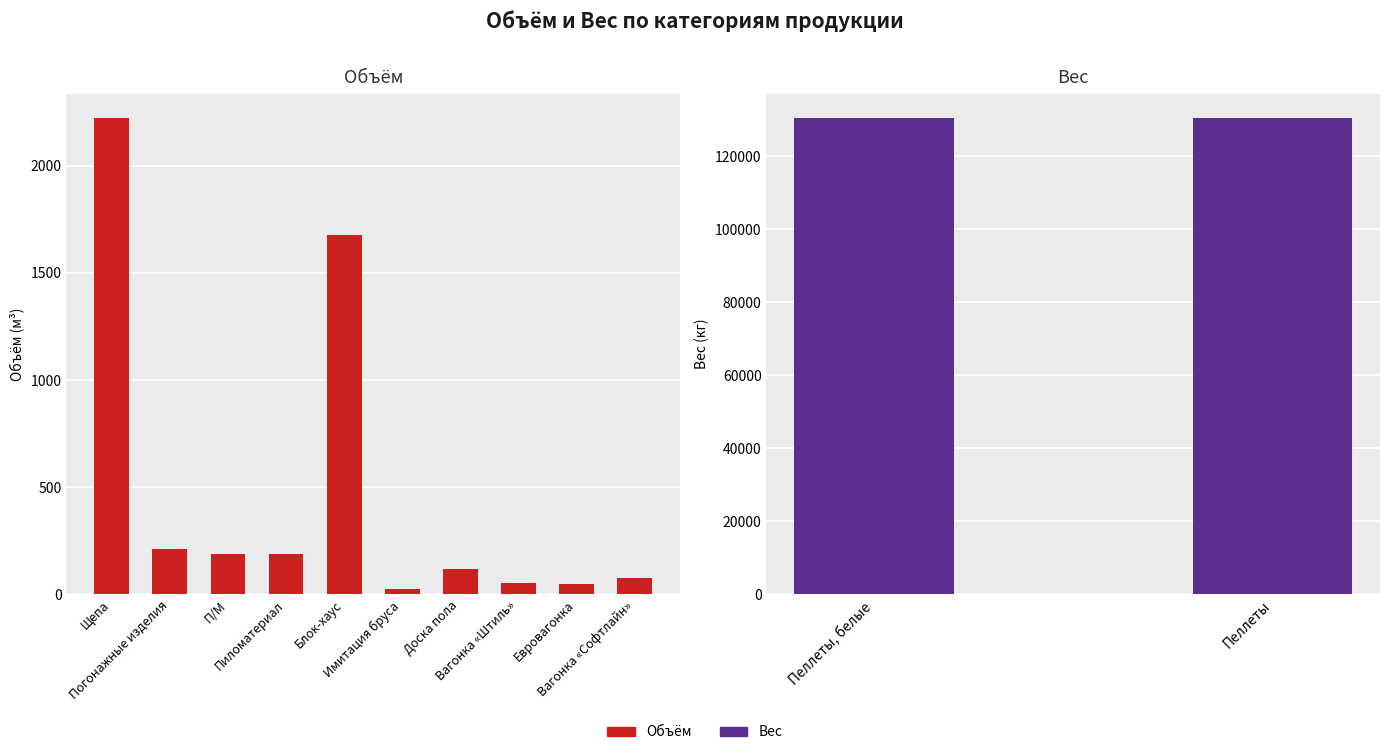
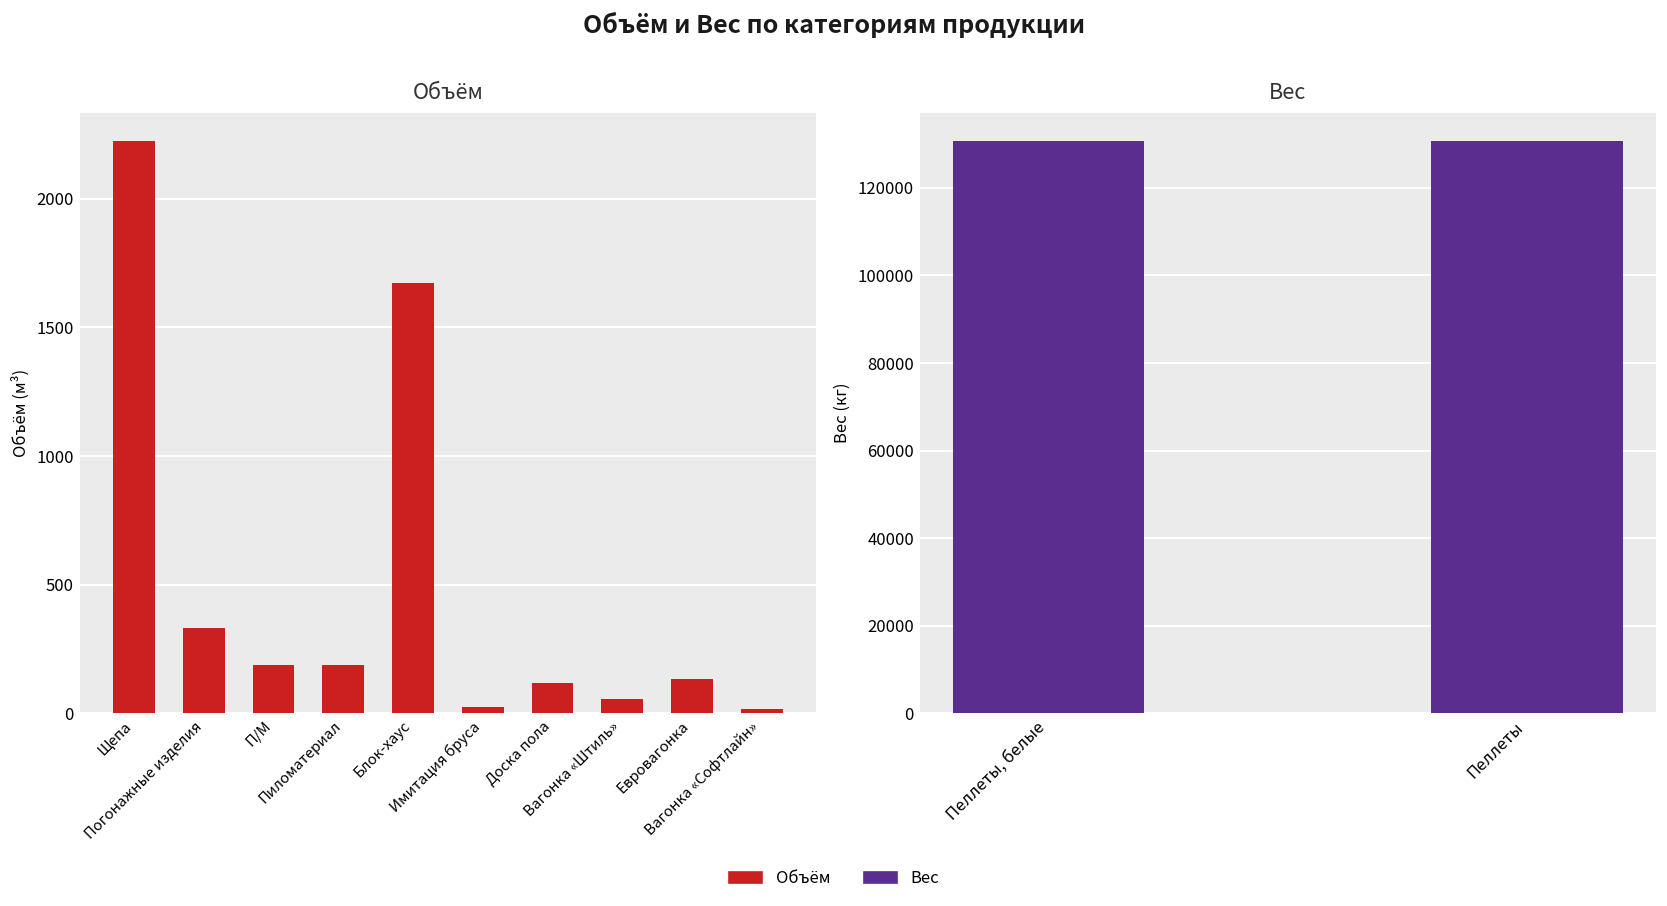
Объём, Погонажные изделия: 210 -> 330
Объём, Евровагонка: 50 -> 130
Объём, Вагонка «Софтлайн»: 80 -> 20
